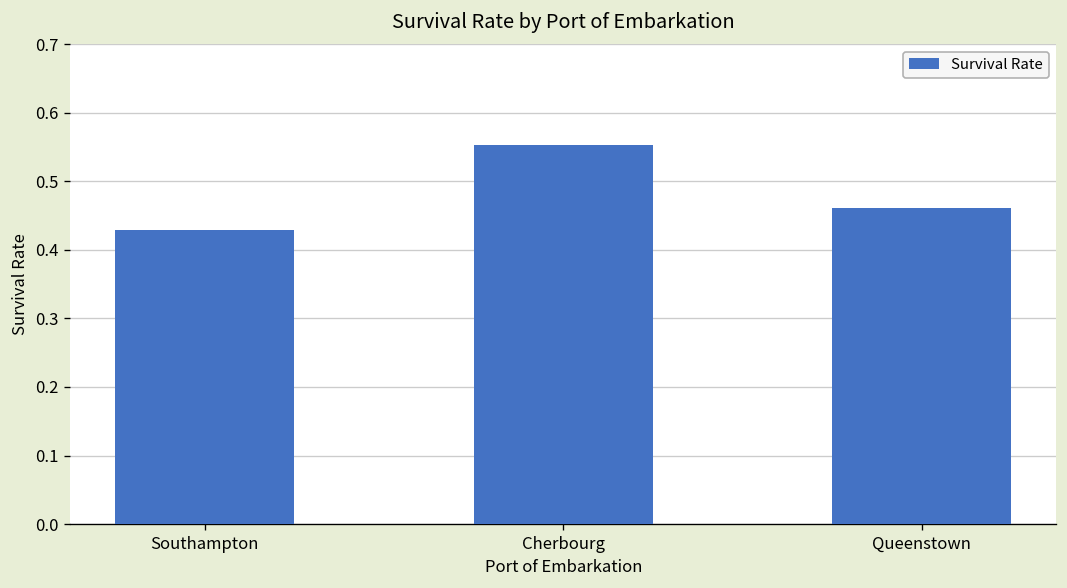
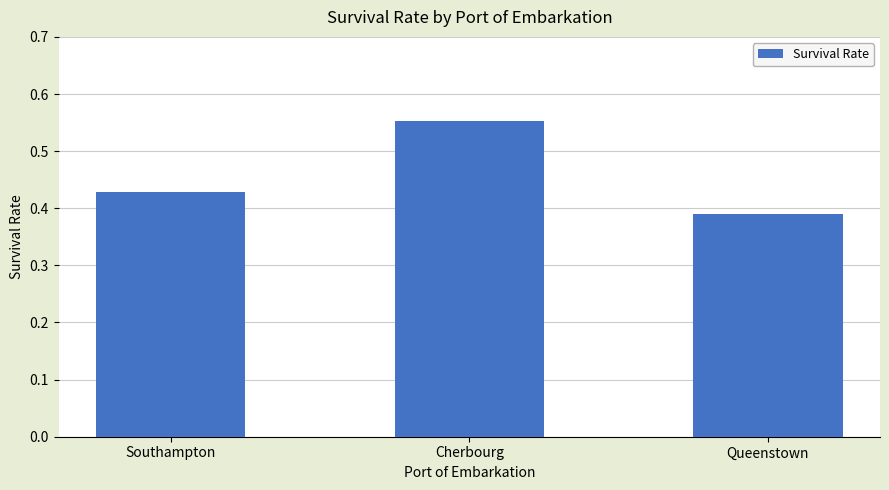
Queenstown: 0.46 -> 0.39
